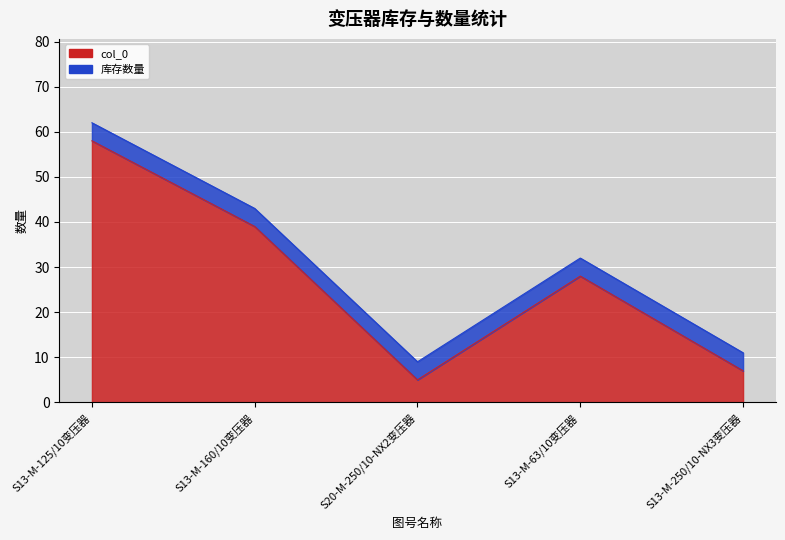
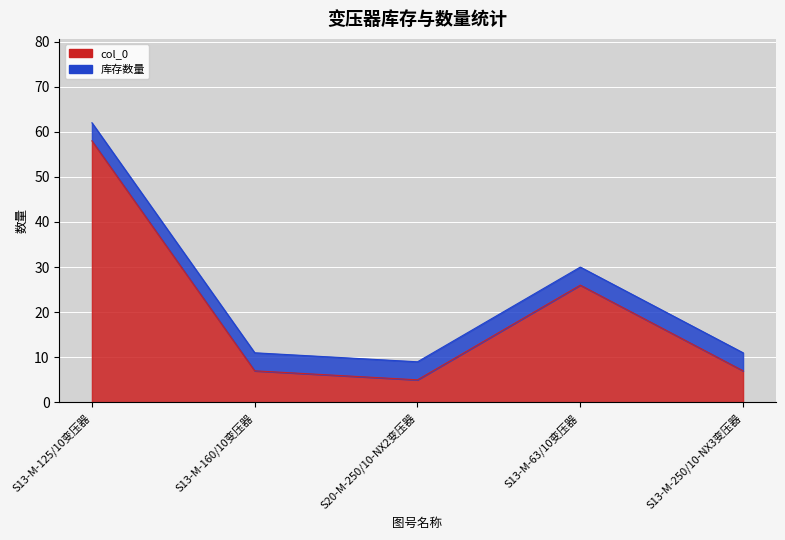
col_0, S13-M-160/10变压器: 39 -> 7
col_0, S13-M-63/10变压器: 28 -> 26
